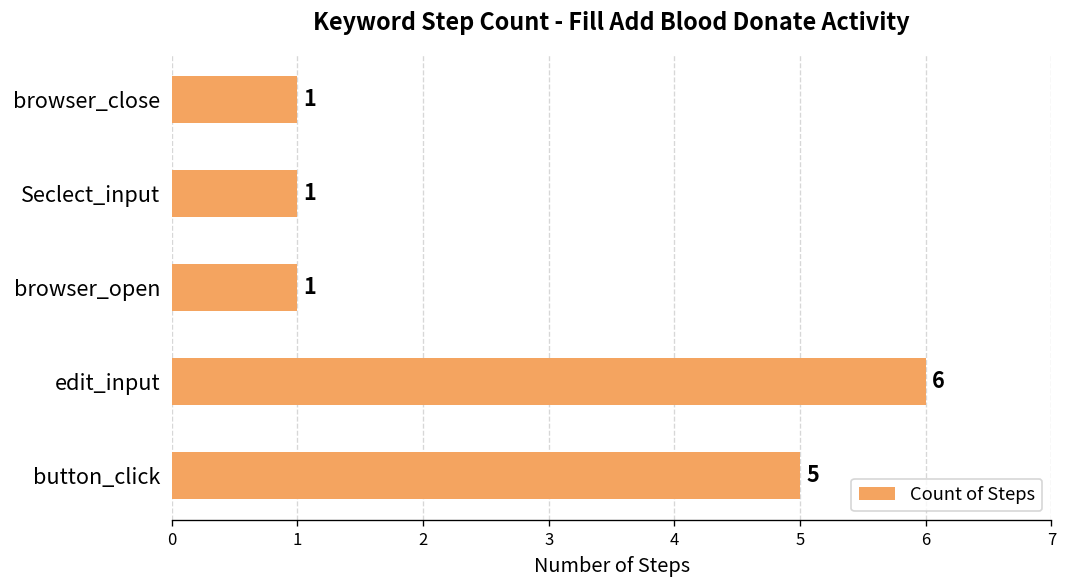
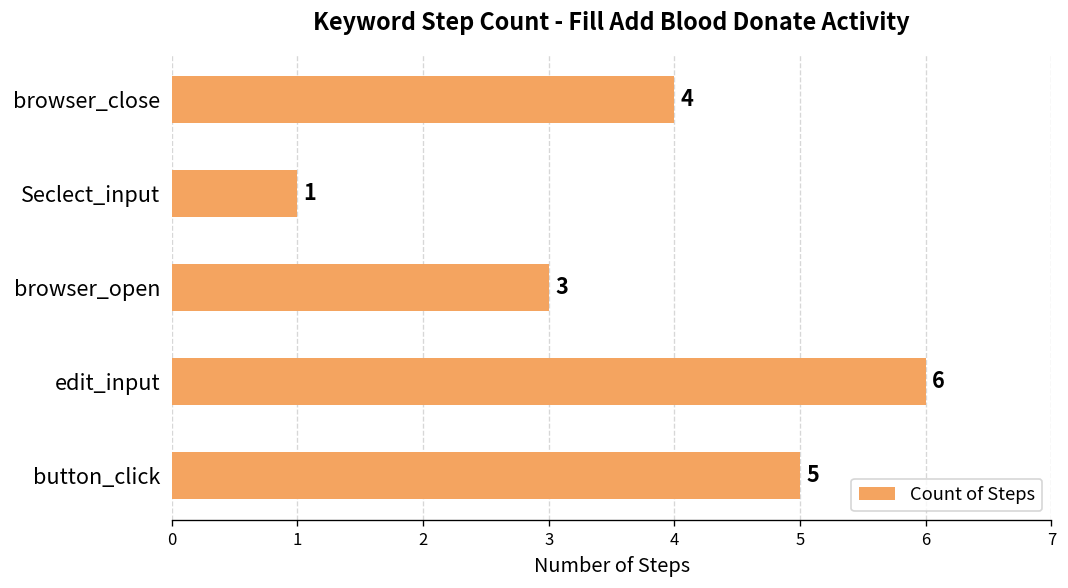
browser_close: 1 -> 4
browser_open: 1 -> 3
